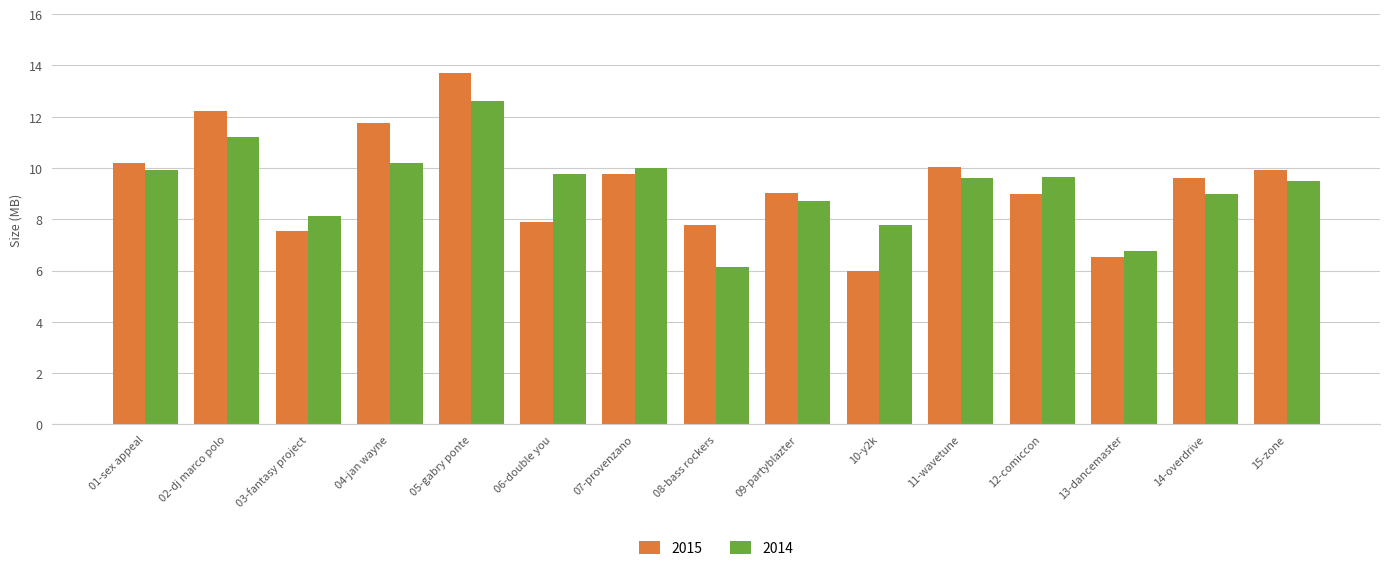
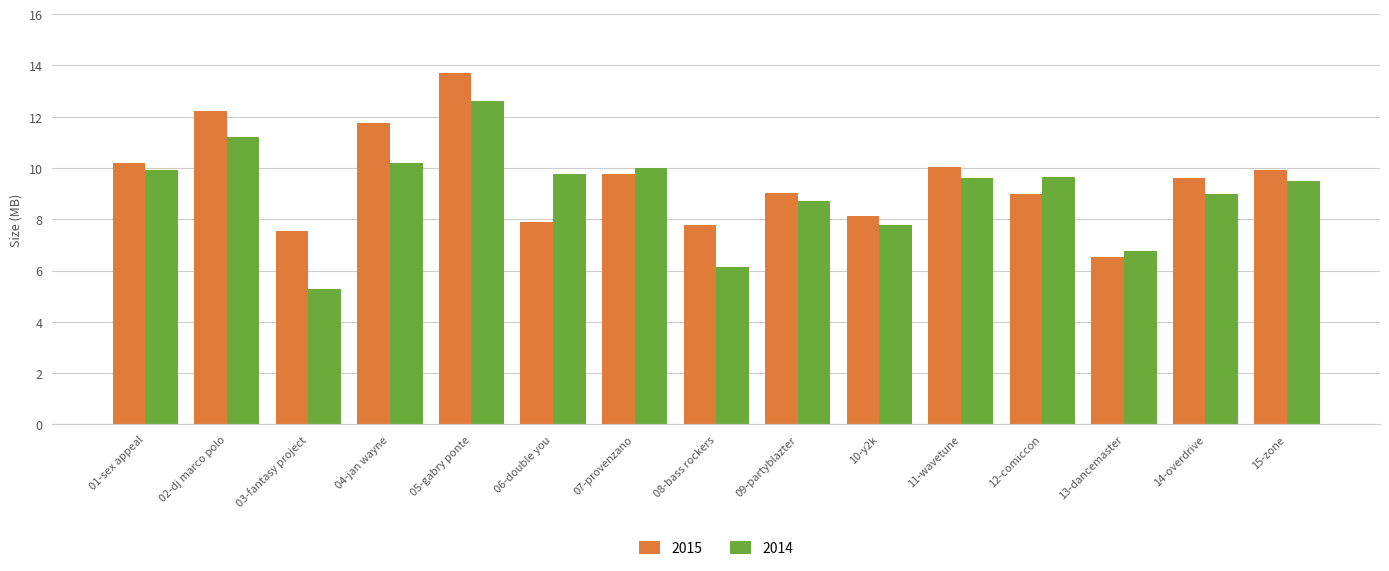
2014, 03-fantasy project: 8.1 -> 5.3
2015, 10-y2k: 6.0 -> 8.1
